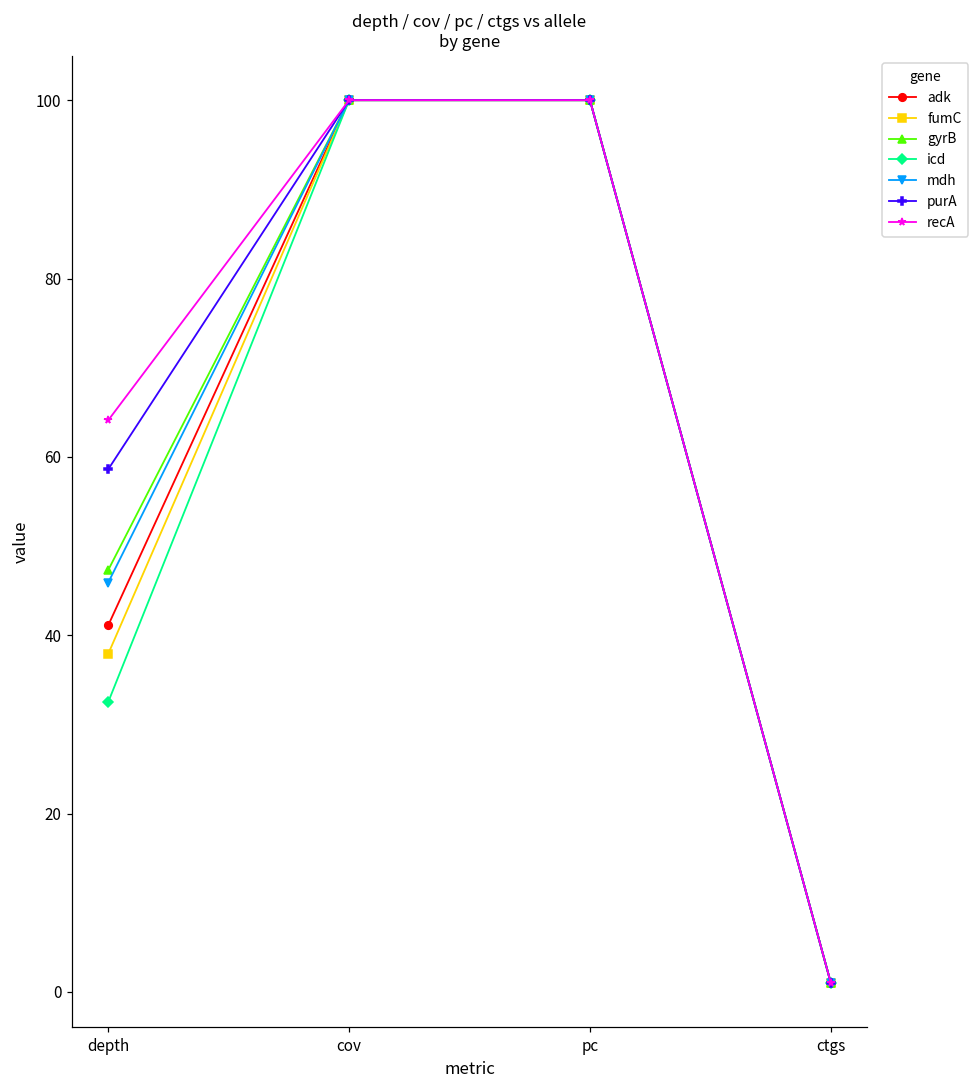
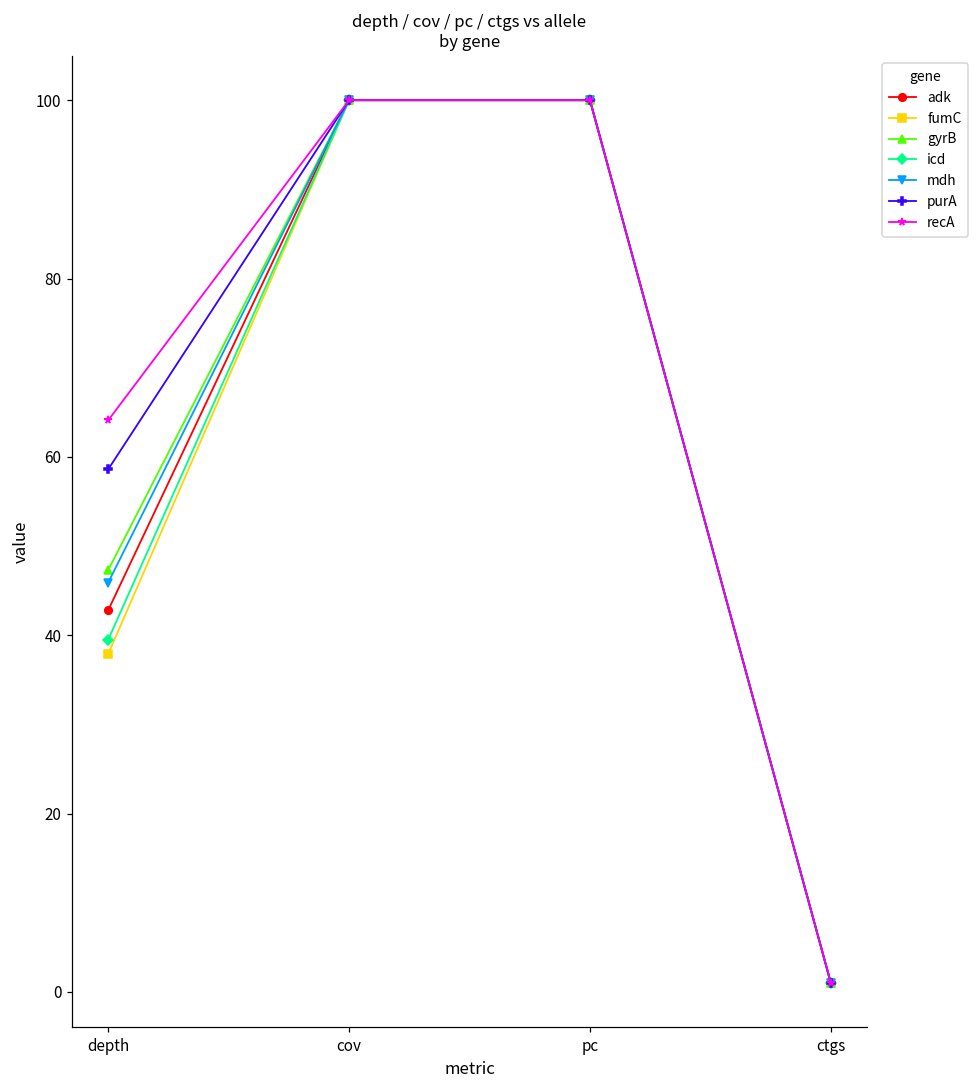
adk, depth: 41 -> 43
icd, depth: 33 -> 40
